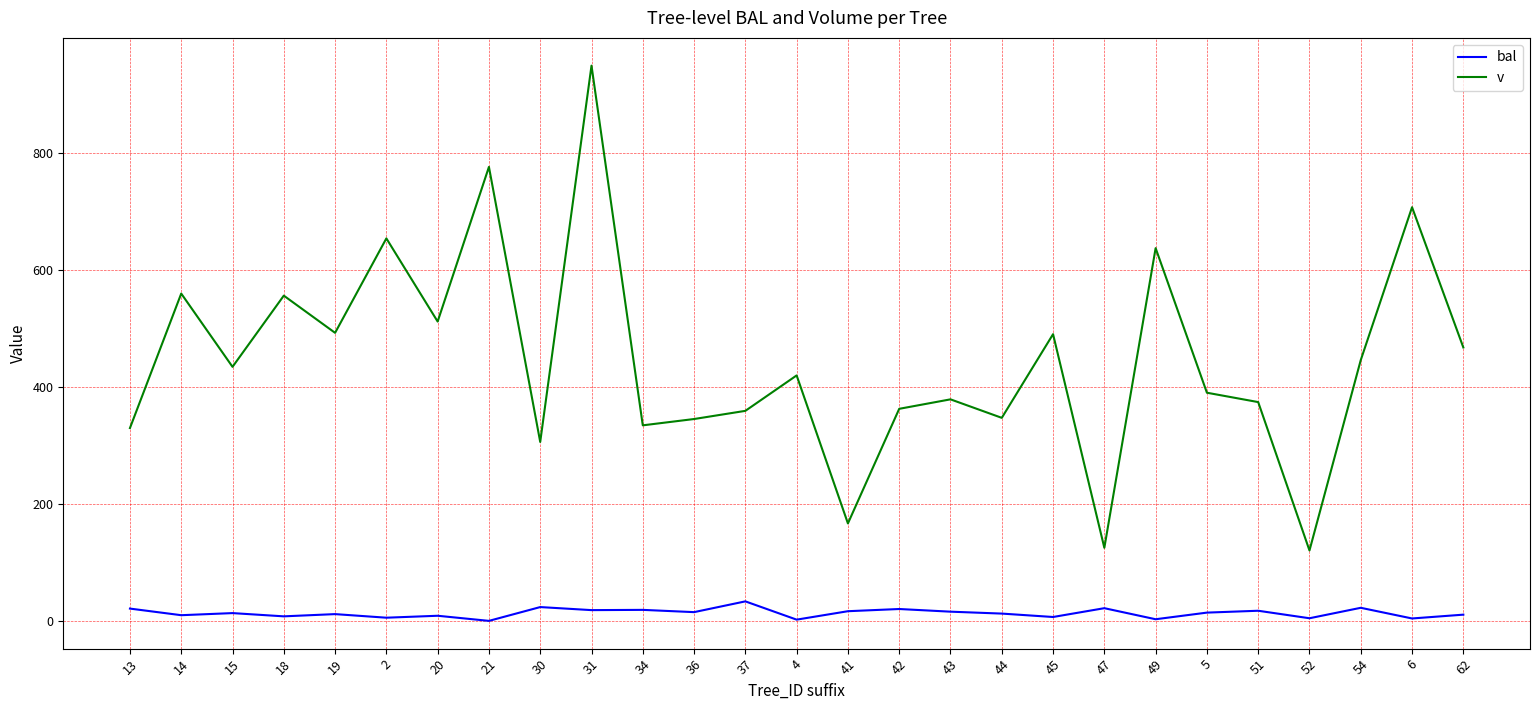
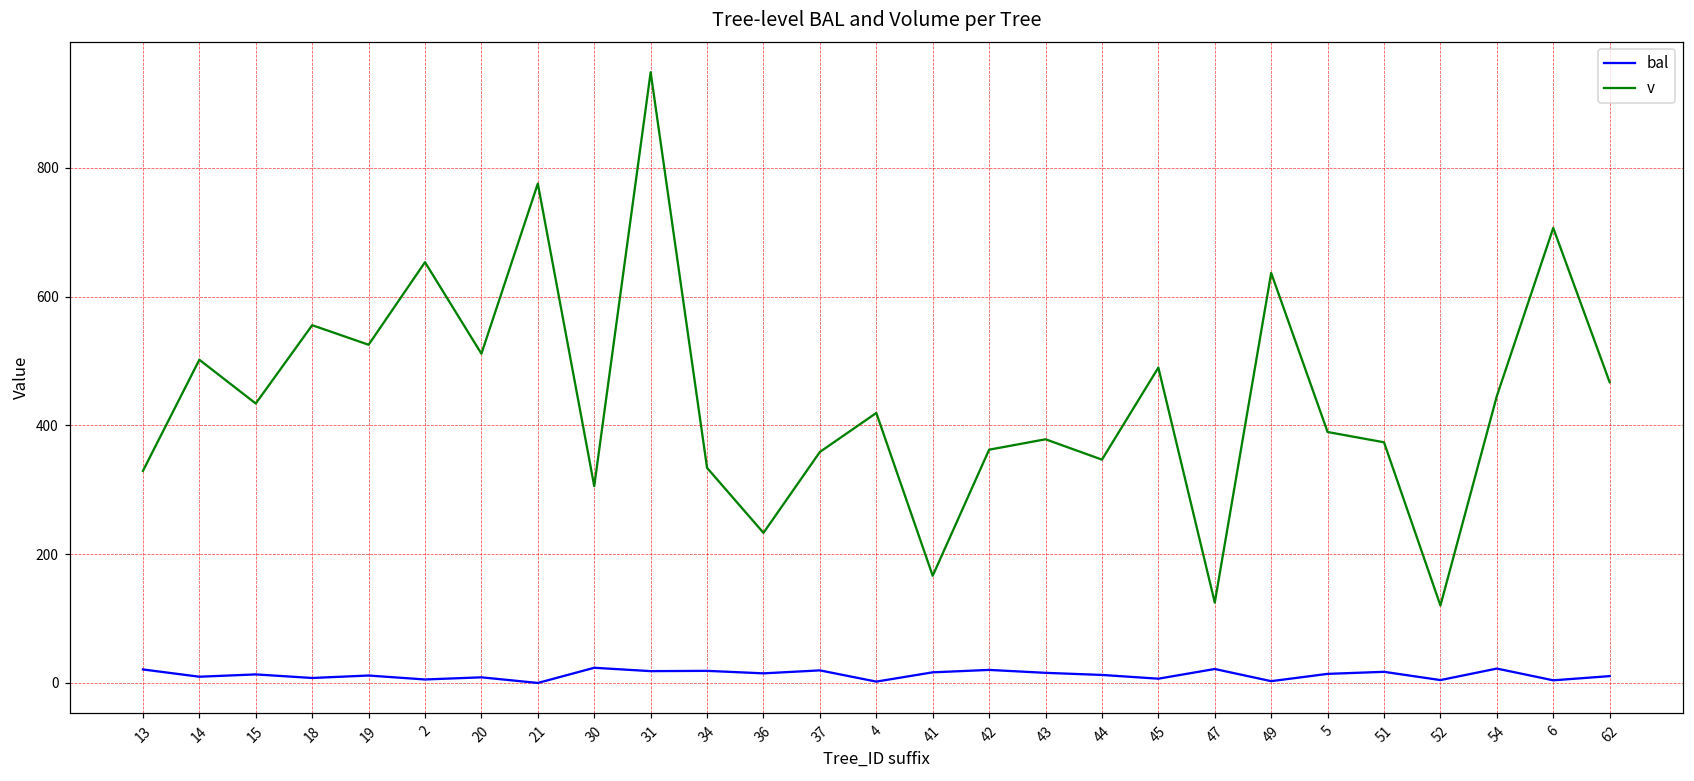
v, 14: 560 -> 500
v, 19: 490 -> 530
v, 36: 340 -> 230
bal, 37: 30 -> 20
